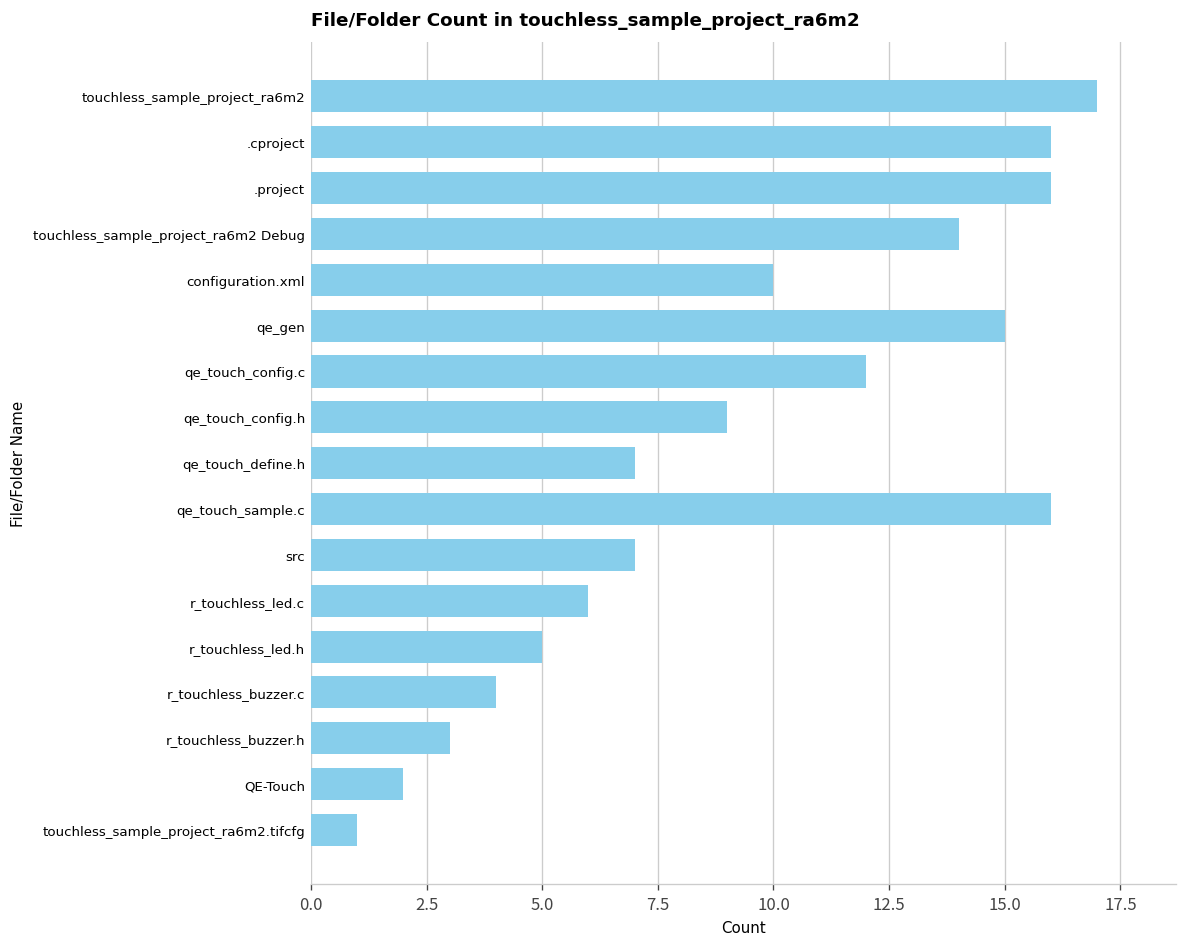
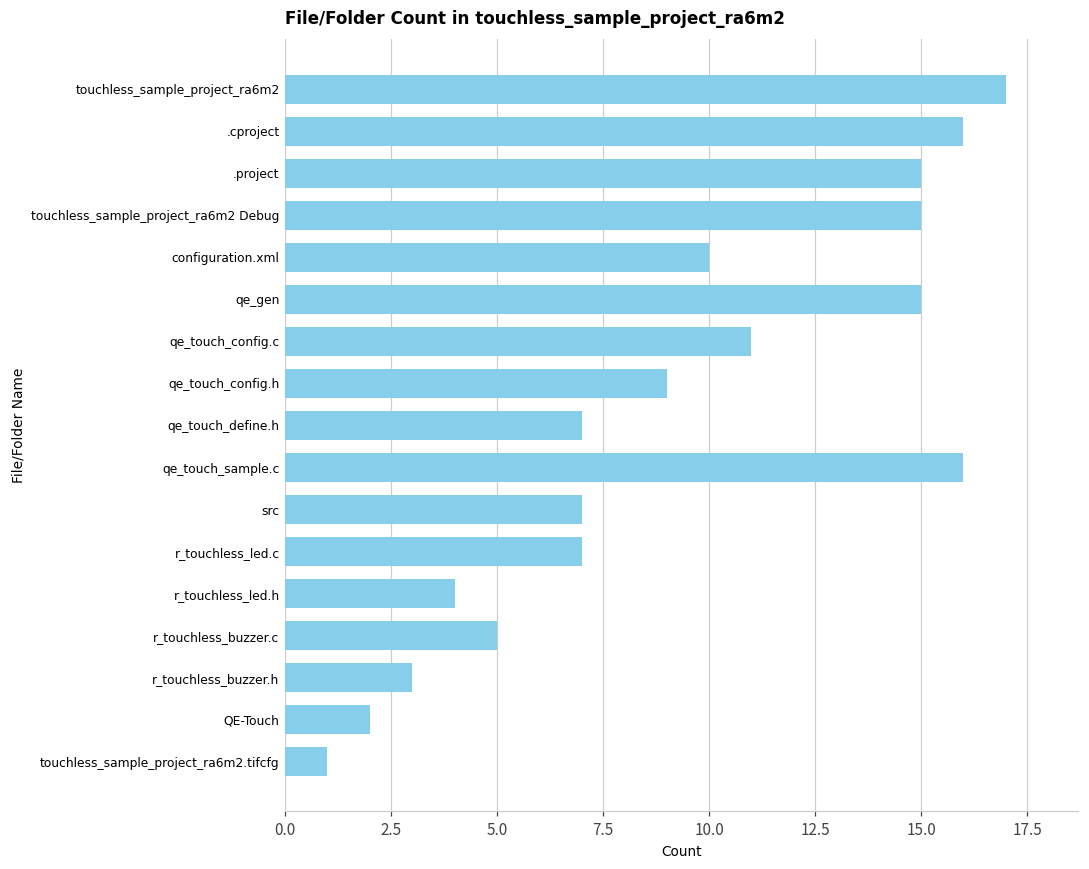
.project: 16.0 -> 15.0
touchless_sample_project_ra6m2 Debug: 14.0 -> 15.0
qe_touch_config.c: 12.0 -> 11.0
r_touchless_led.c: 6.0 -> 7.0
r_touchless_led.h: 5.0 -> 4.0
r_touchless_buzzer.c: 4.0 -> 5.0
